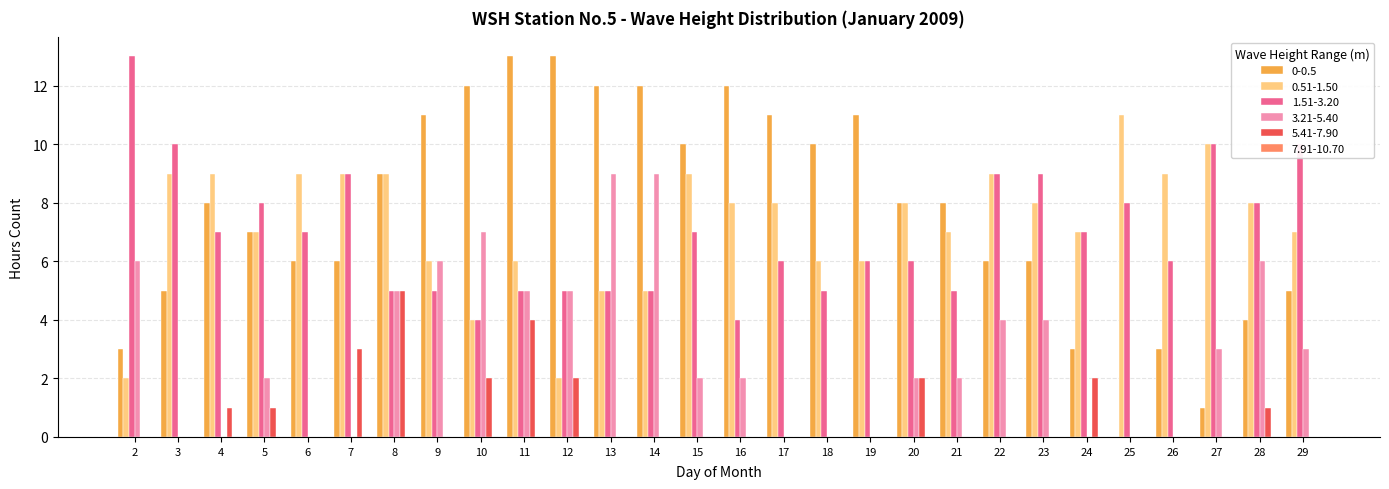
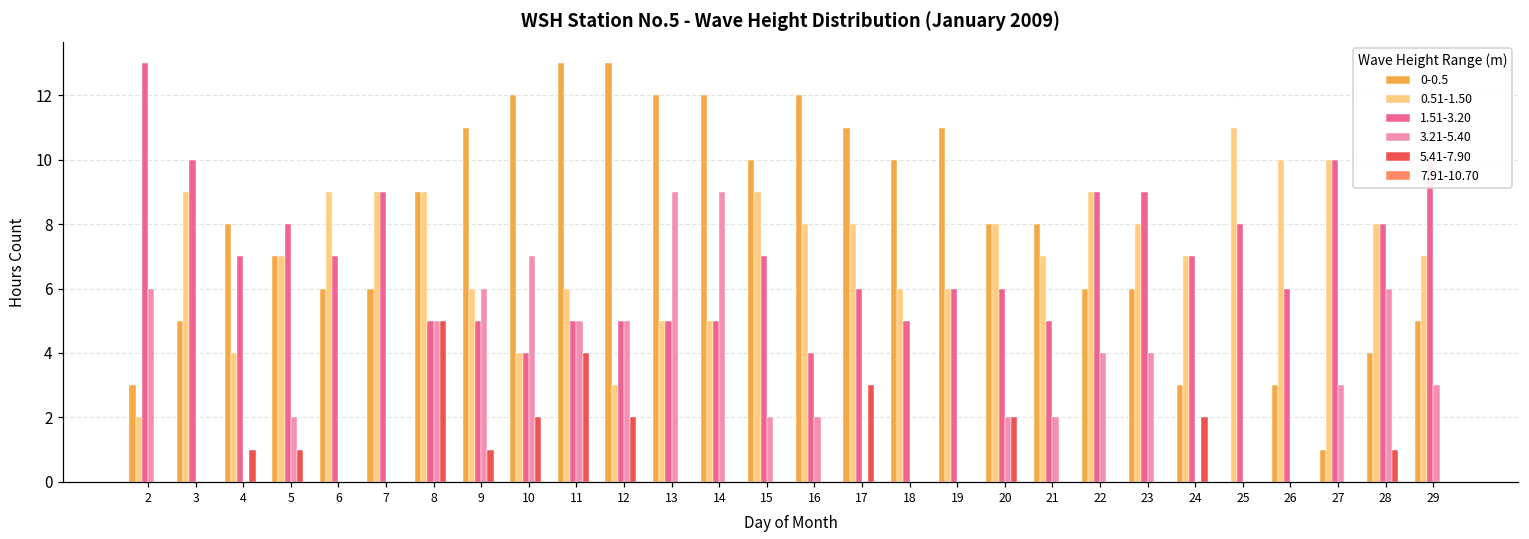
0.51-1.50, 4: 9 -> 4
5.41-7.90, 7: 3 -> 0
5.41-7.90, 9: 0 -> 1
0.51-1.50, 12: 2 -> 3
5.41-7.90, 17: 0 -> 3
0.51-1.50, 26: 9 -> 10
